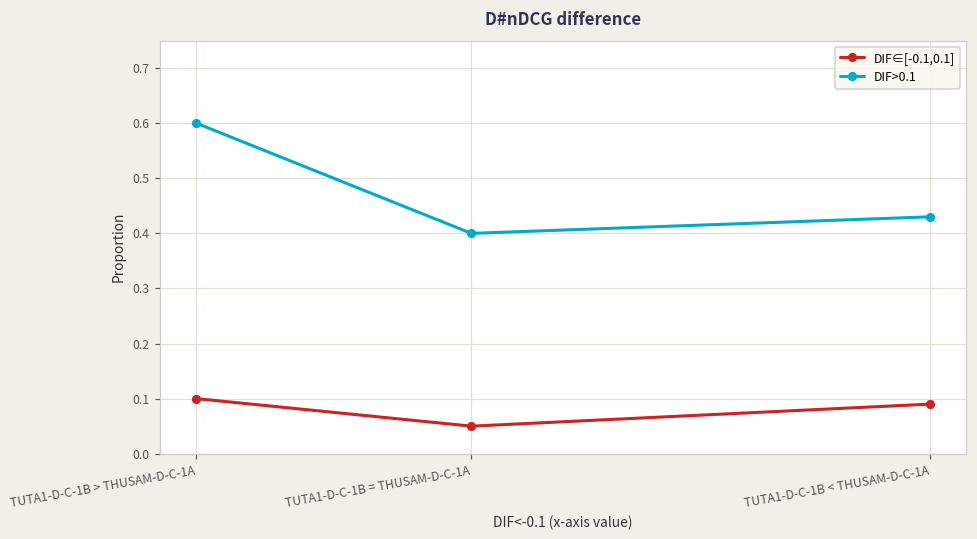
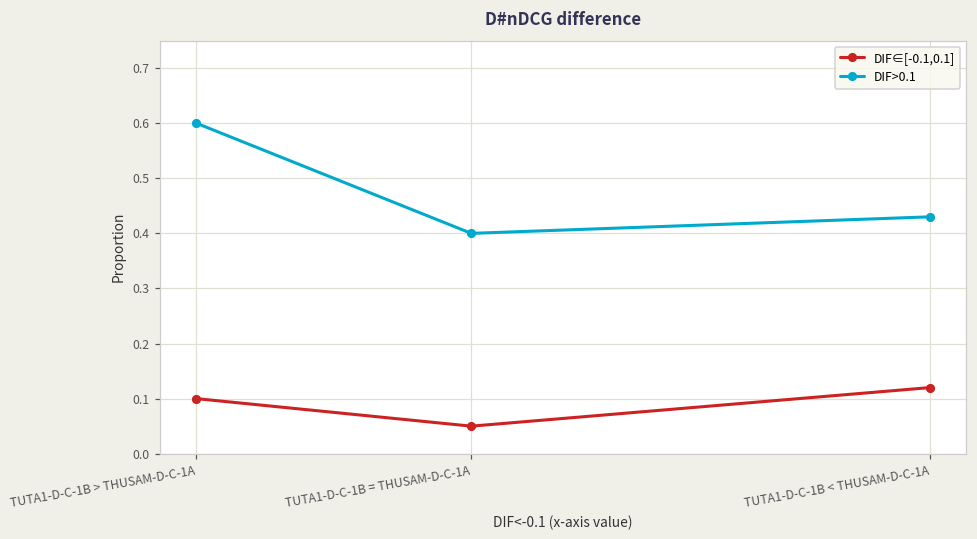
DIF∈[-0.1,0.1], TUTA1-D-C-1B < THUSAM-D-C-1A: 0.09 -> 0.12
